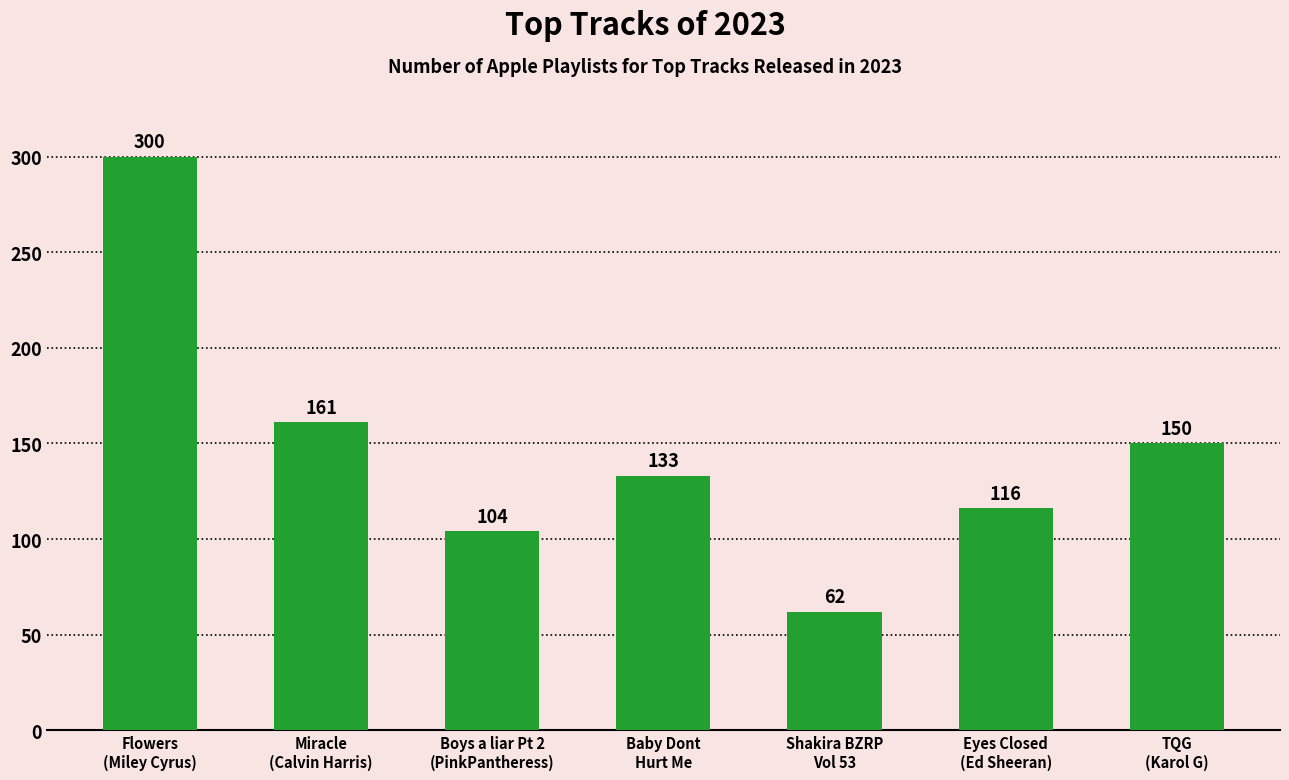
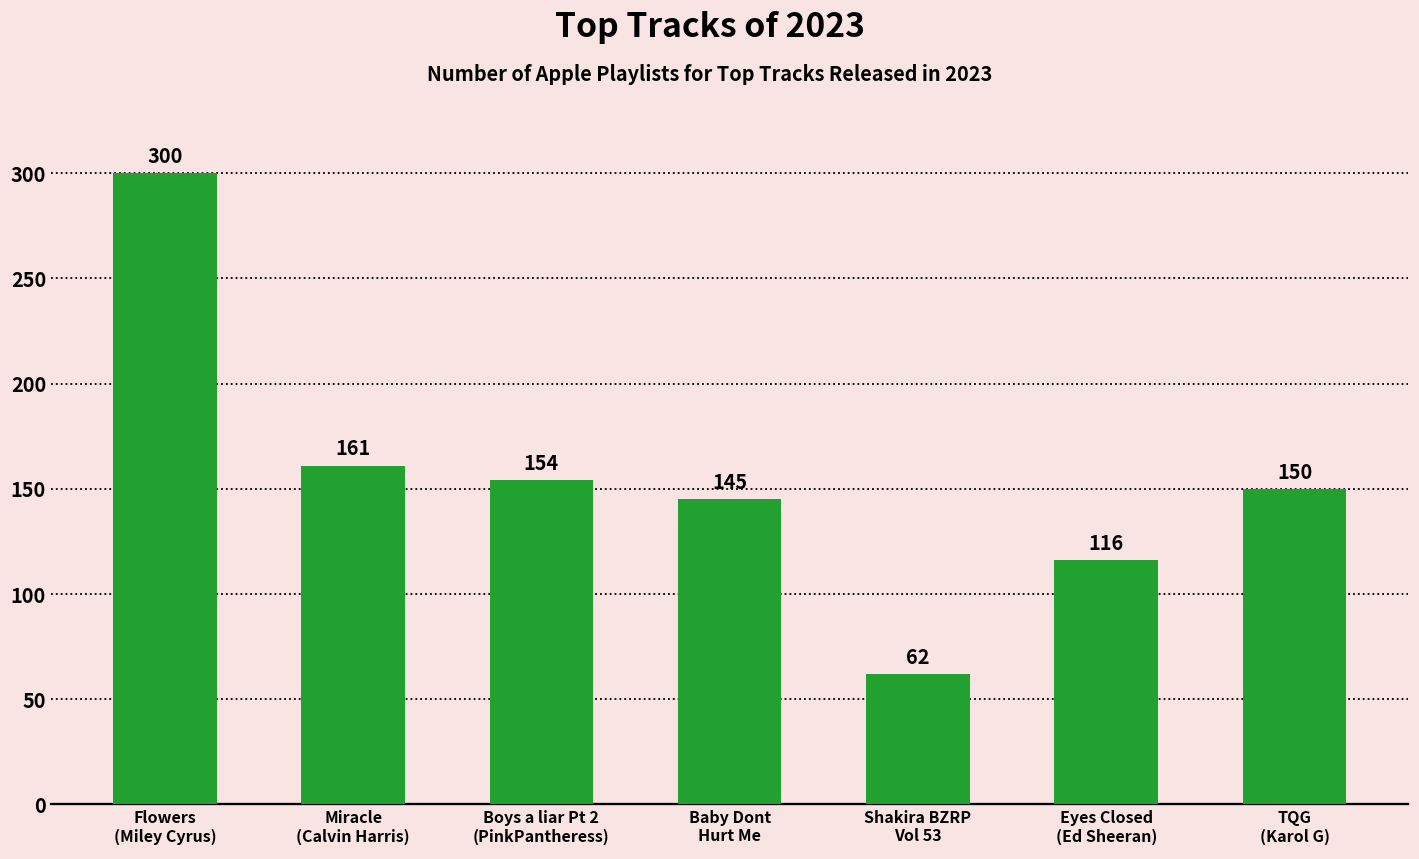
Boys a liar Pt 2 (PinkPantheress): 104 -> 154
Baby Dont Hurt Me: 133 -> 145
